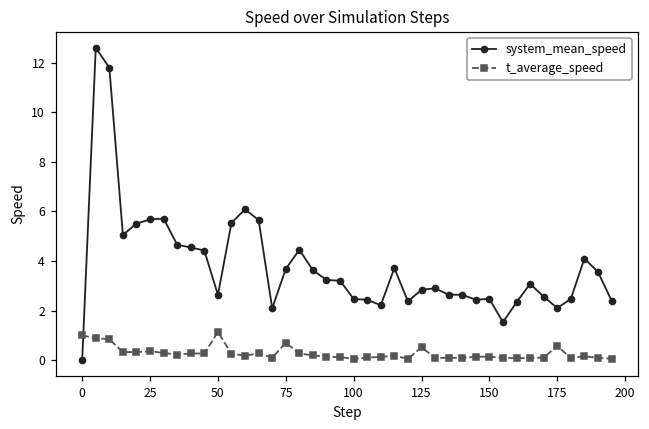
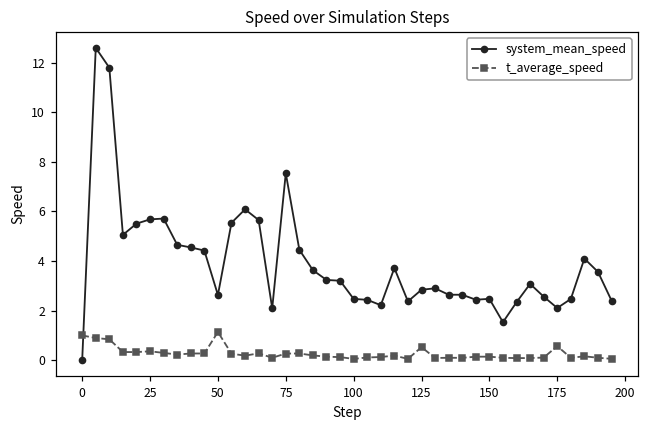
system_mean_speed, 75: 3.7 -> 7.5
t_average_speed, 75: 0.7 -> 0.3
